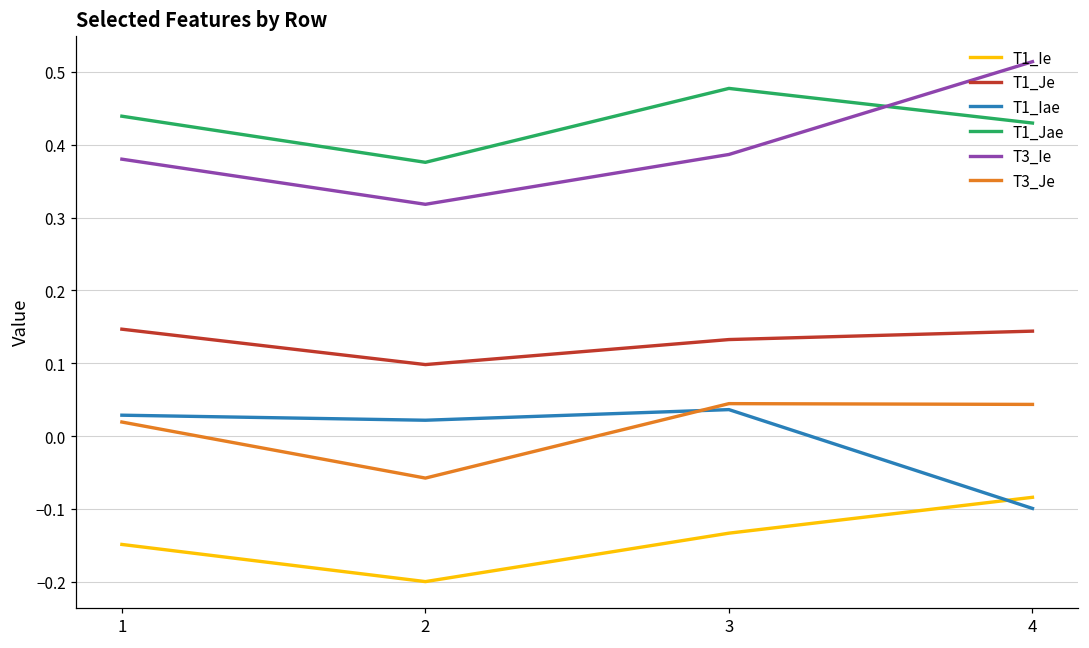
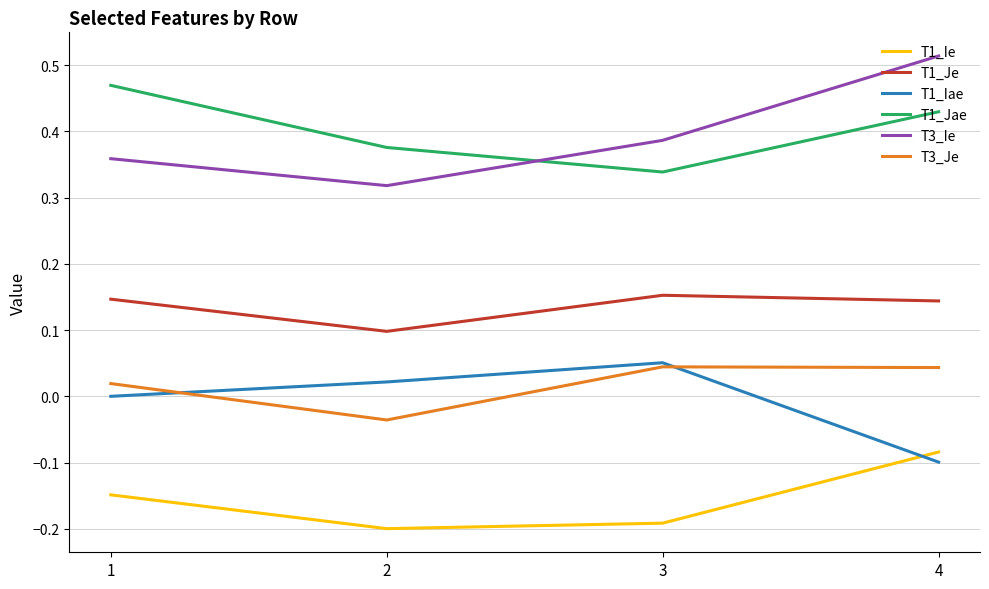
T1_Iae, 1: 0.03 -> 0.00
T1_Jae, 1: 0.44 -> 0.47
T3_Ie, 1: 0.38 -> 0.36
T3_Je, 2: -0.06 -> -0.04
T1_Ie, 3: -0.13 -> -0.19
T1_Je, 3: 0.13 -> 0.15
T1_Iae, 3: 0.04 -> 0.05
T1_Jae, 3: 0.48 -> 0.34
